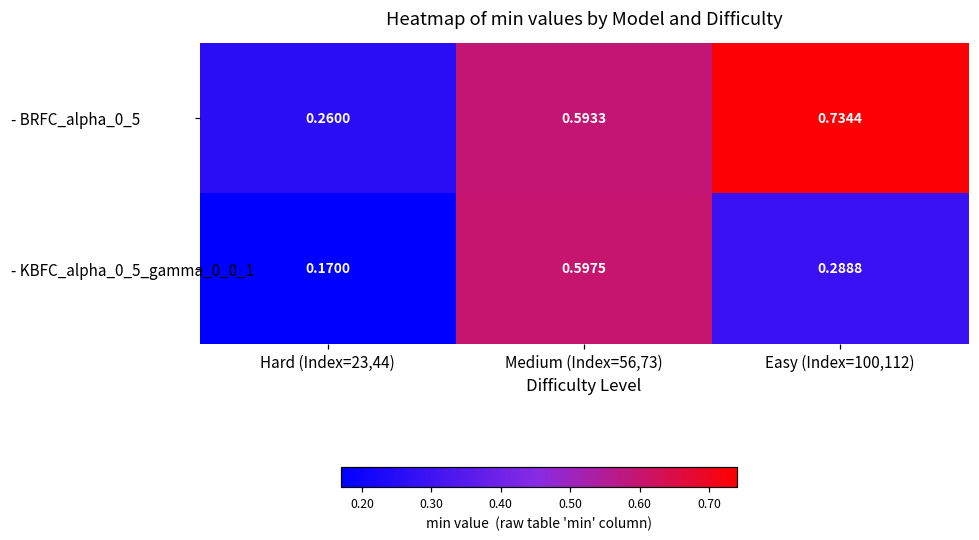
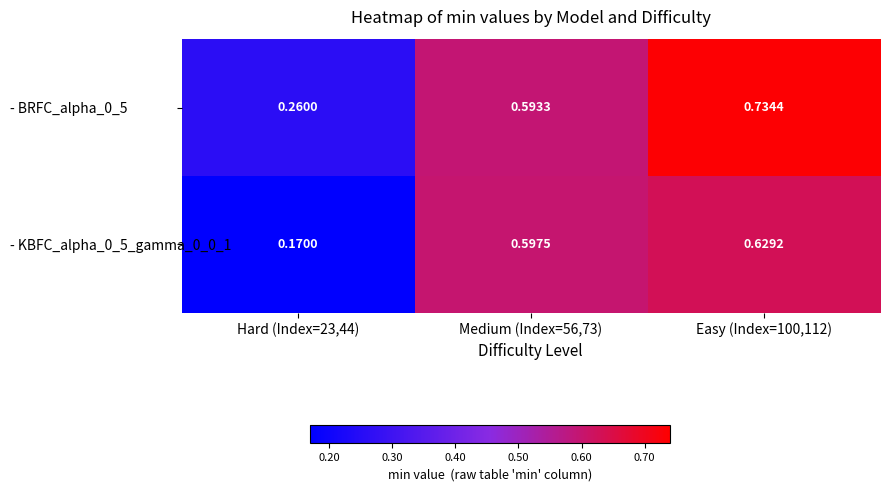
- KBFC_alpha_0_5_gamma_0_0_1, Easy (Index=100,112): 0.2888 -> 0.6292
